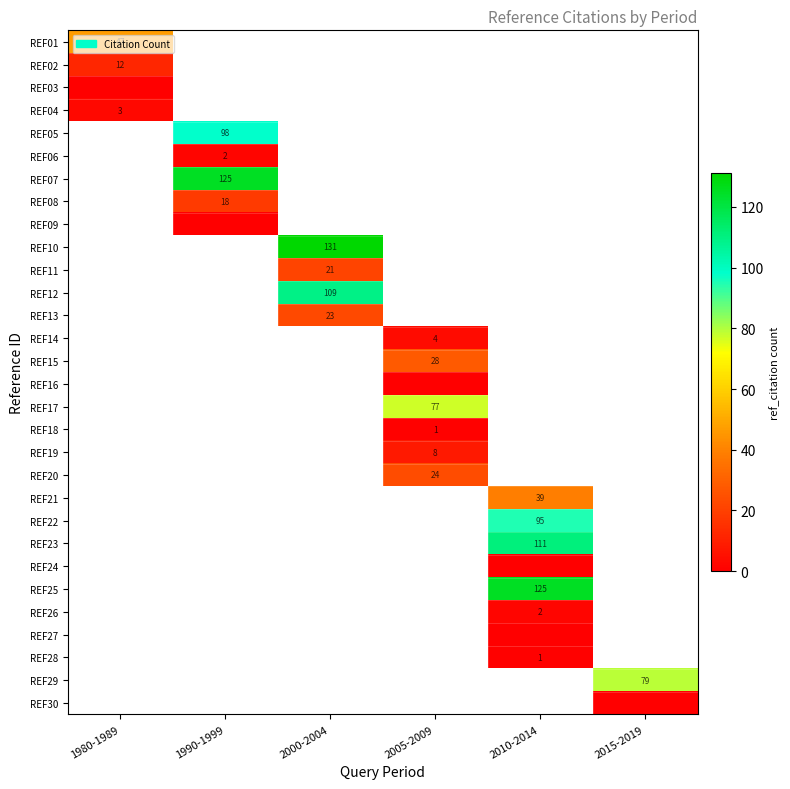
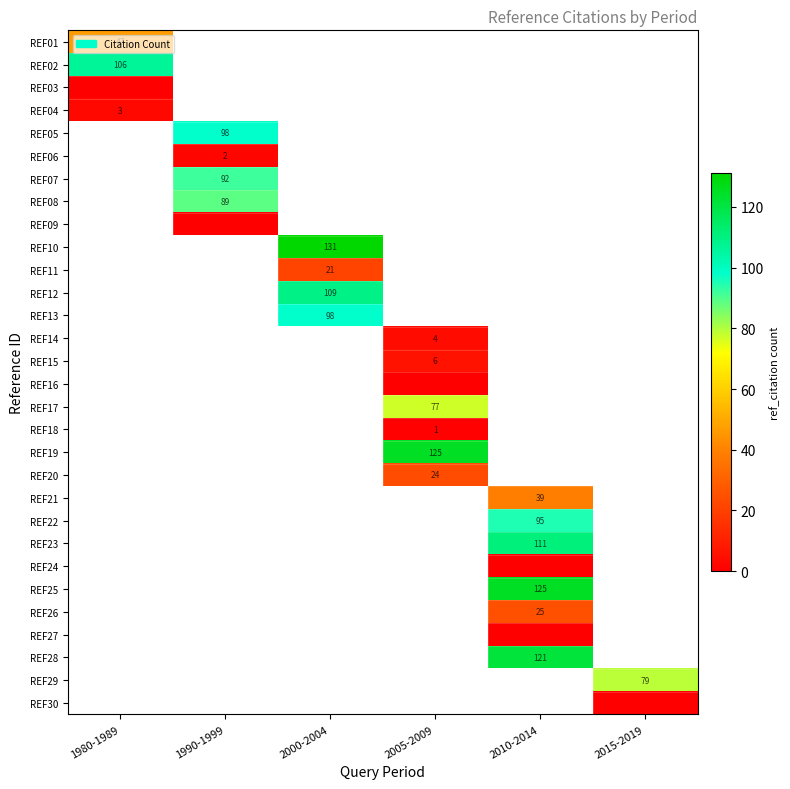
REF02, 1980-1989: 12 -> 106
REF07, 1990-1999: 125 -> 92
REF08, 1990-1999: 18 -> 89
REF13, 2000-2004: 23 -> 98
REF15, 2005-2009: 28 -> 6
REF19, 2005-2009: 8 -> 125
REF26, 2010-2014: 2 -> 25
REF28, 2010-2014: 1 -> 121
